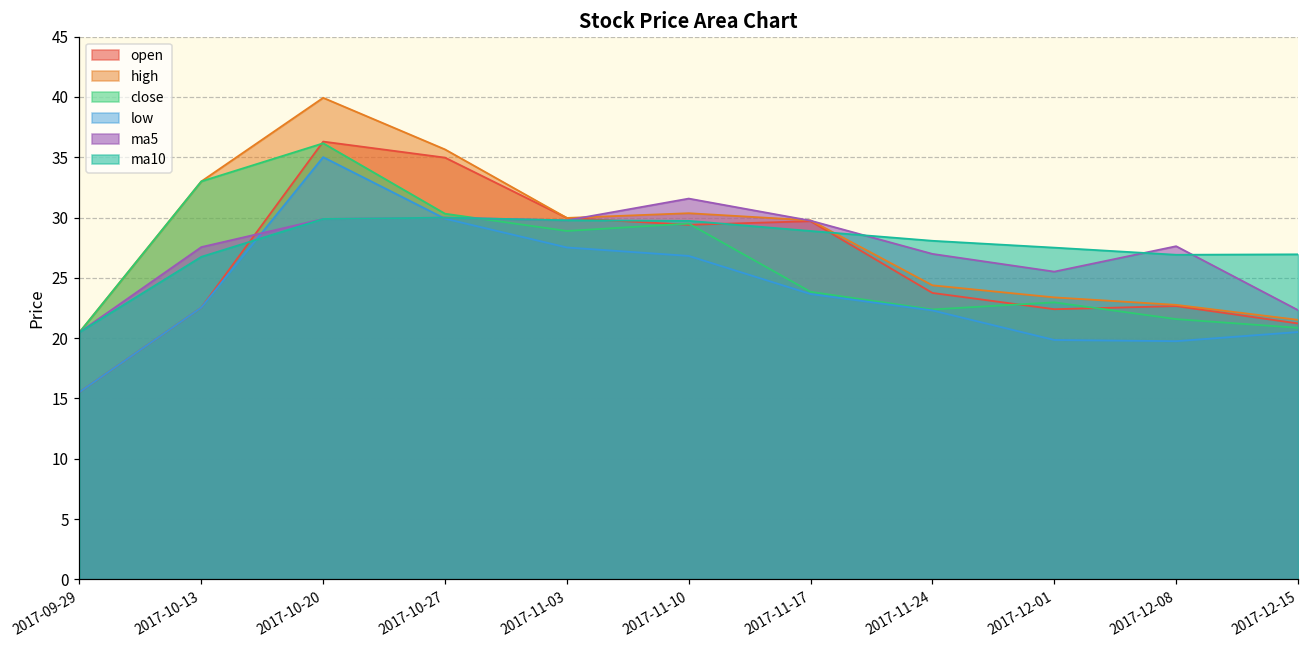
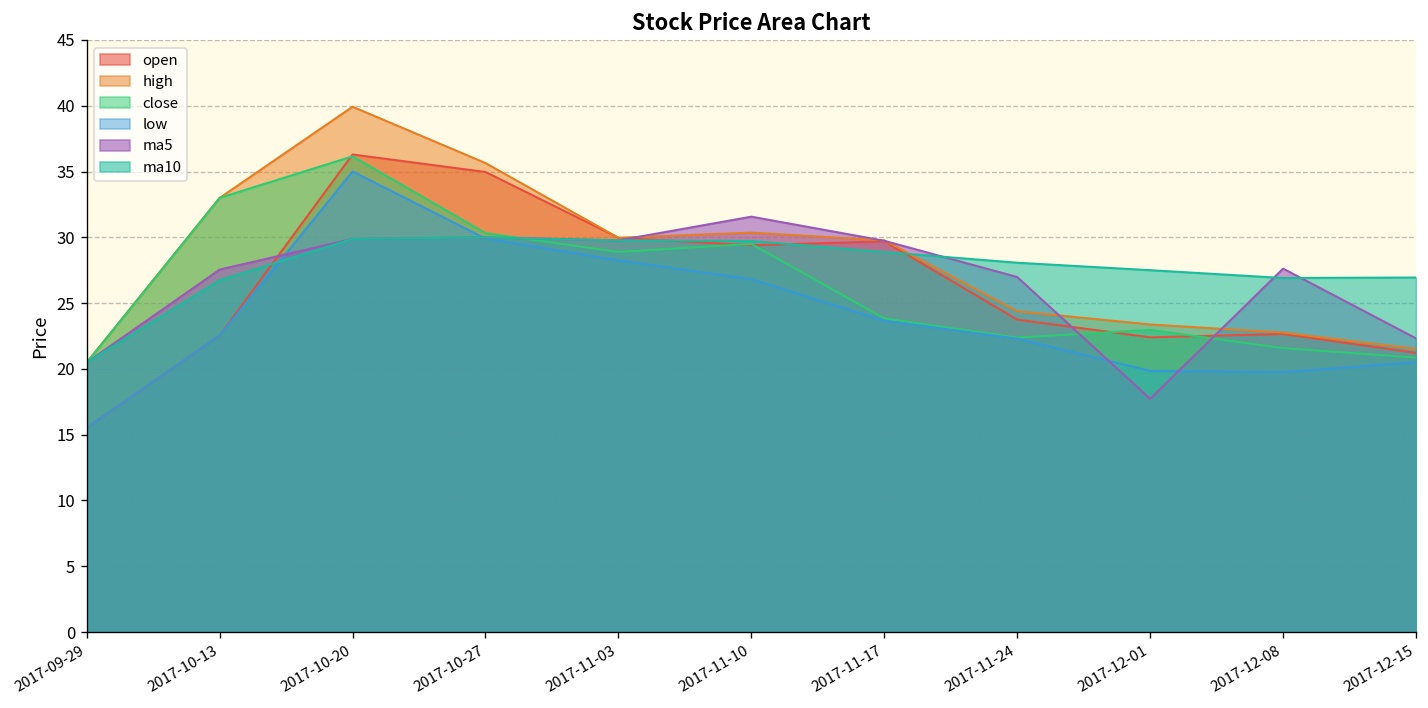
low, 2017-11-03: 27.5 -> 28.3
ma5, 2017-12-01: 25.5 -> 17.7
